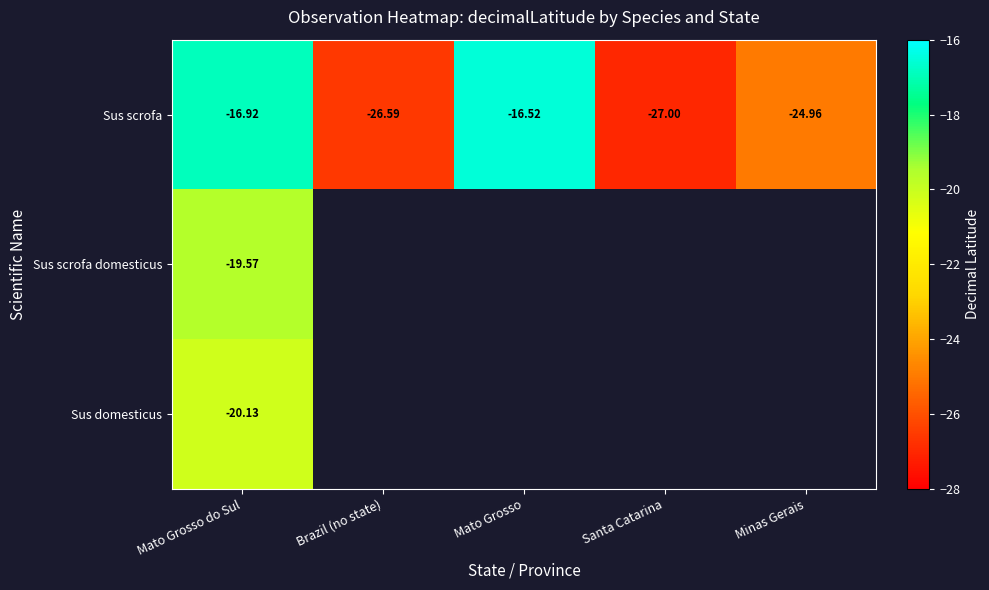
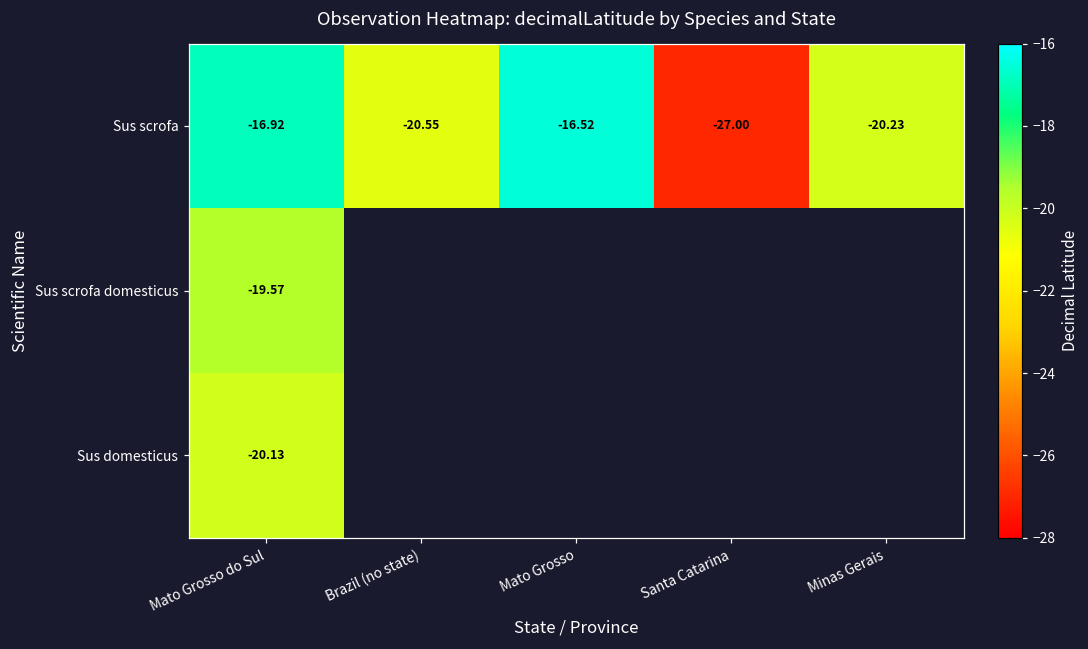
Sus scrofa, Brazil (no state): -26.59 -> -20.55
Sus scrofa, Minas Gerais: -24.96 -> -20.23
